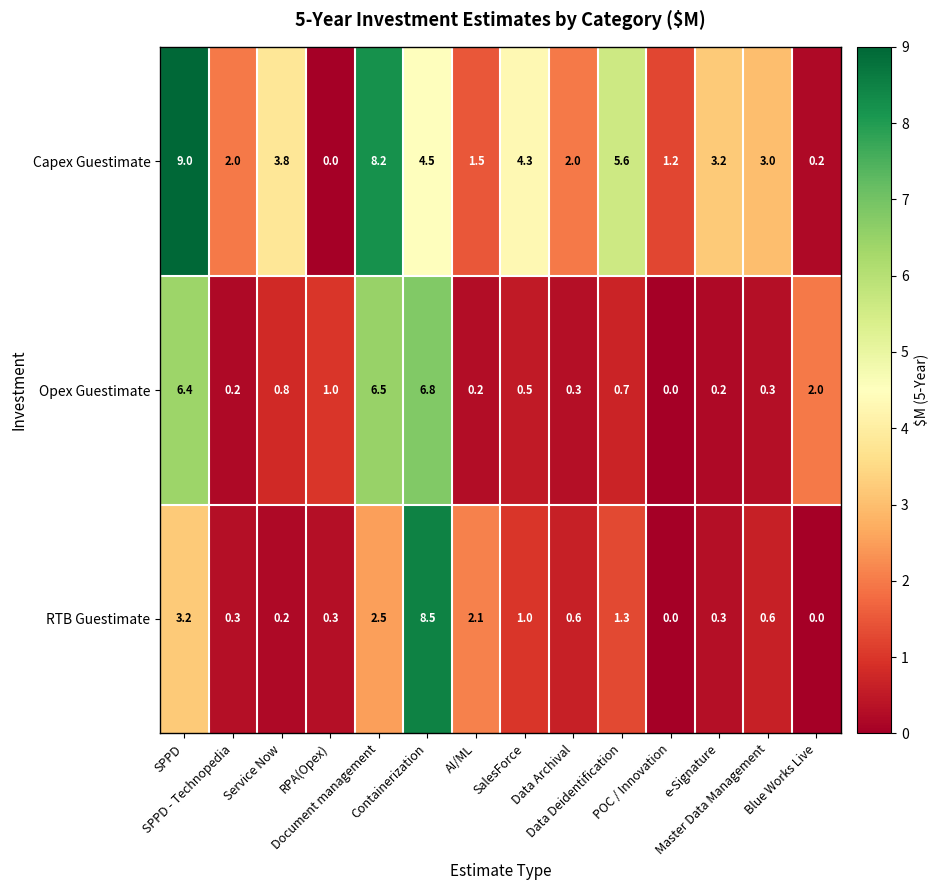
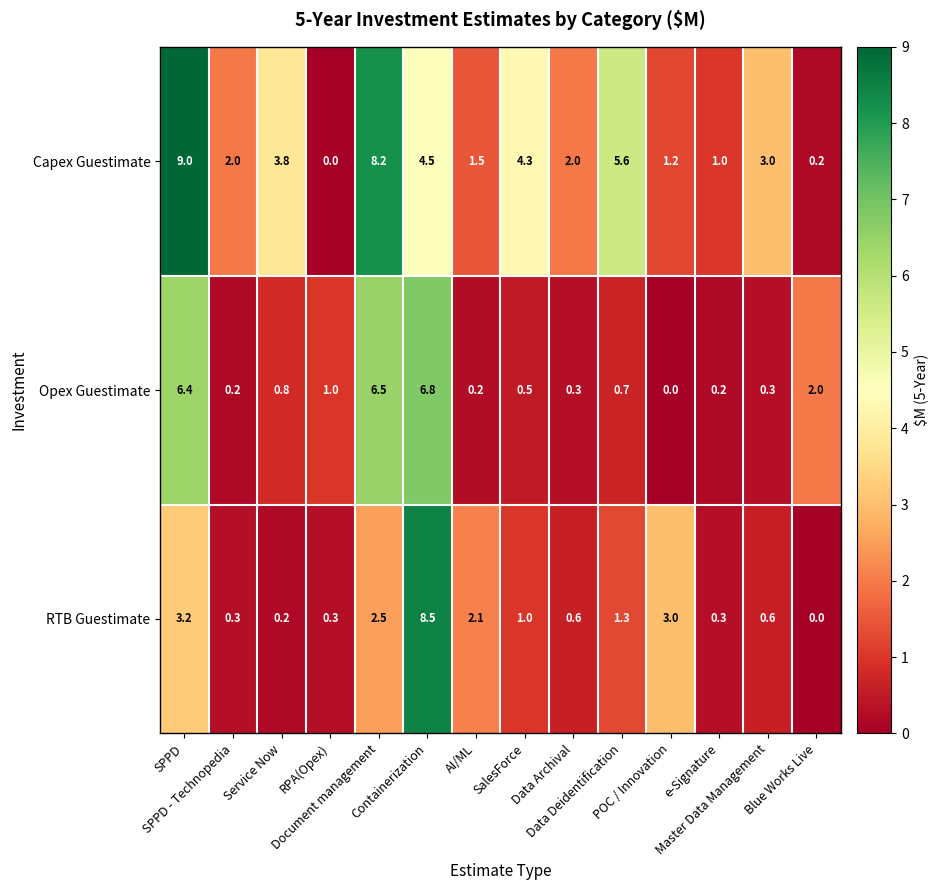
Capex Guestimate, e-Signature: 3.2 -> 1.0
RTB Guestimate, POC / Innovation: 0.0 -> 3.0
